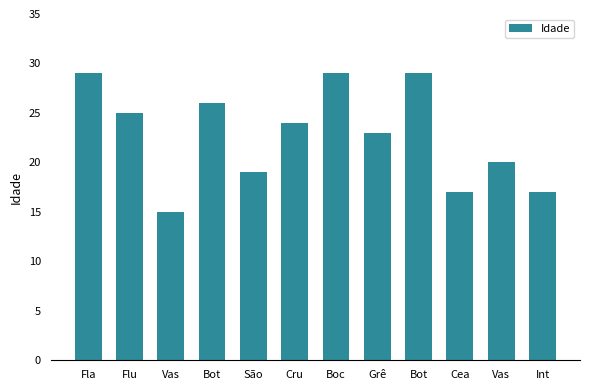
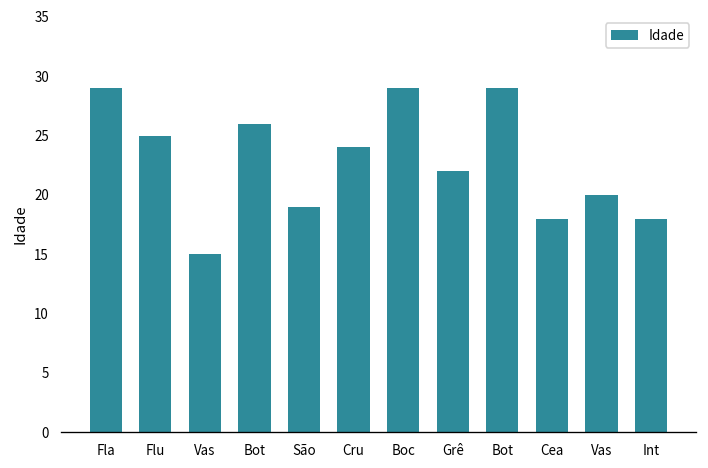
Grê: 23 -> 22
Cea: 17 -> 18
Int: 17 -> 18
